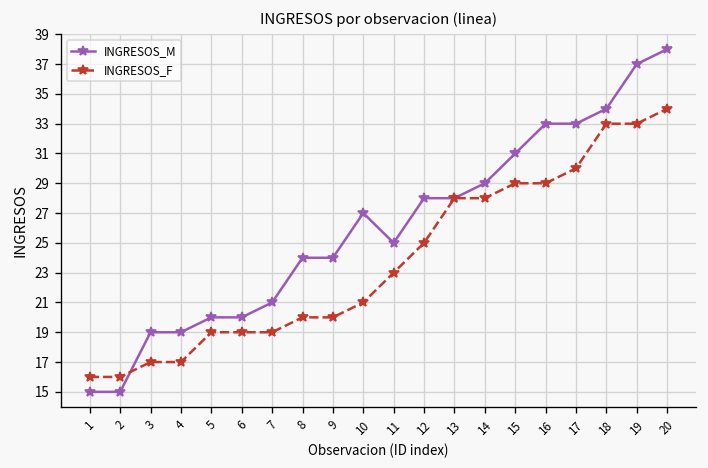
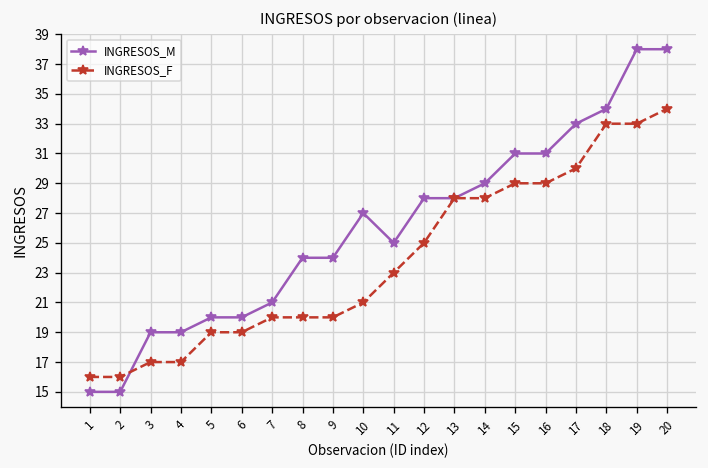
INGRESOS_F, 7: 19 -> 20
INGRESOS_M, 16: 33 -> 31
INGRESOS_M, 19: 37 -> 38
